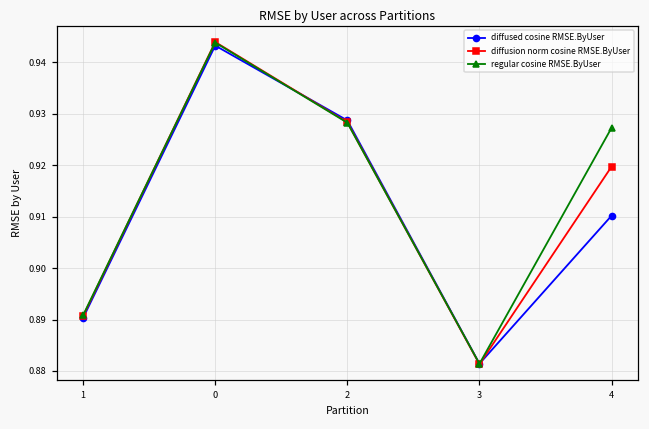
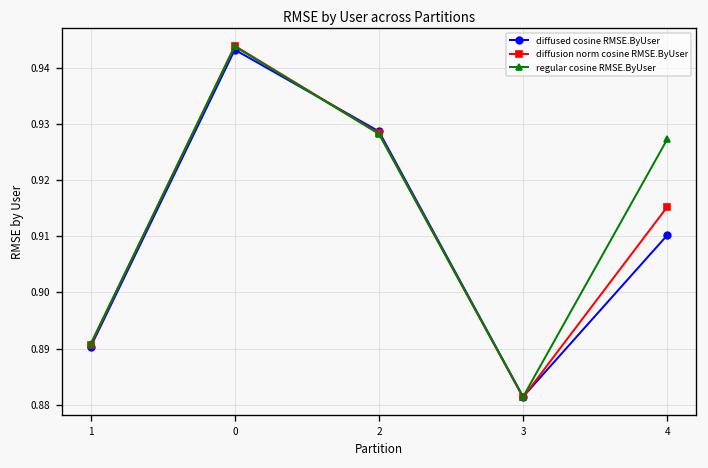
diffusion norm cosine RMSE.ByUser, 4: 0.920 -> 0.915
